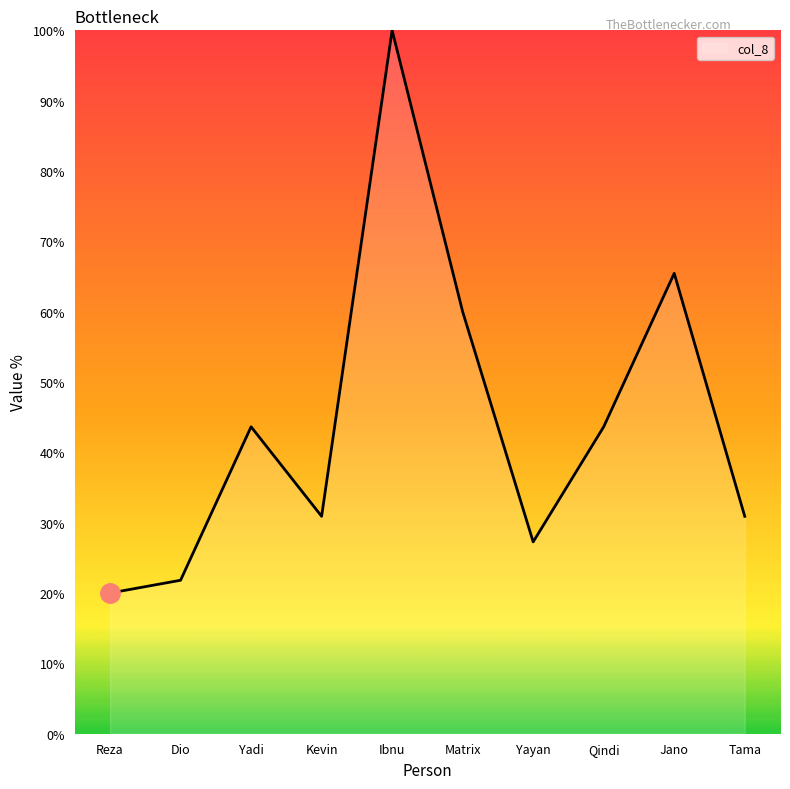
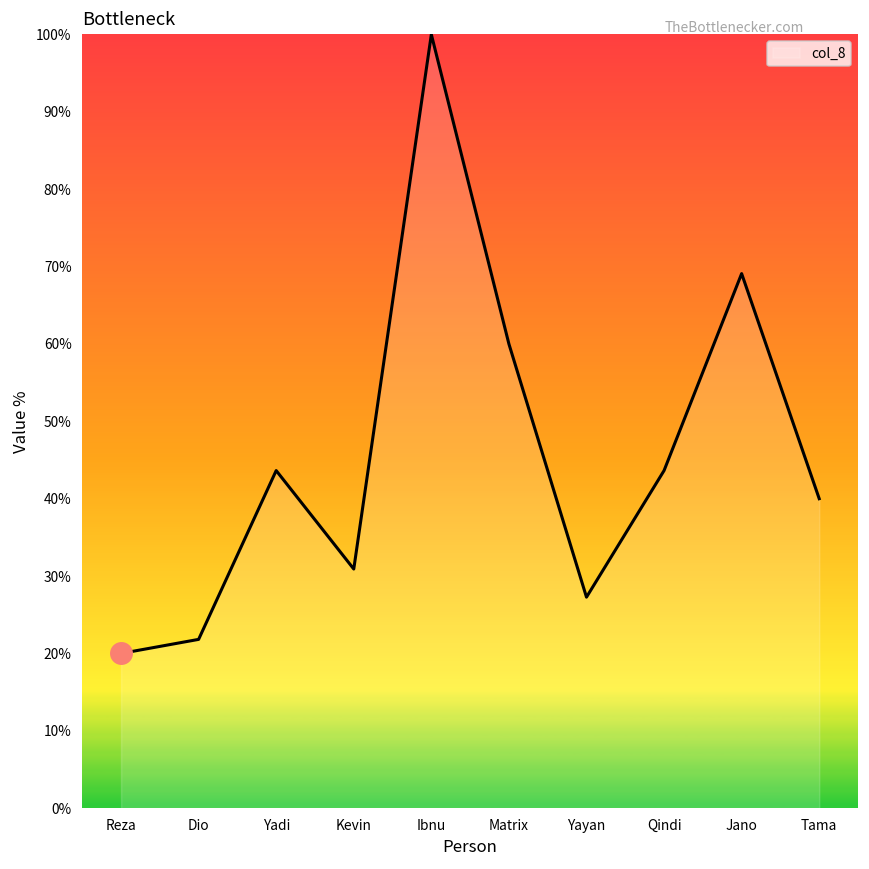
col_8, Jano: 65% -> 69%
col_8, Tama: 31% -> 40%
